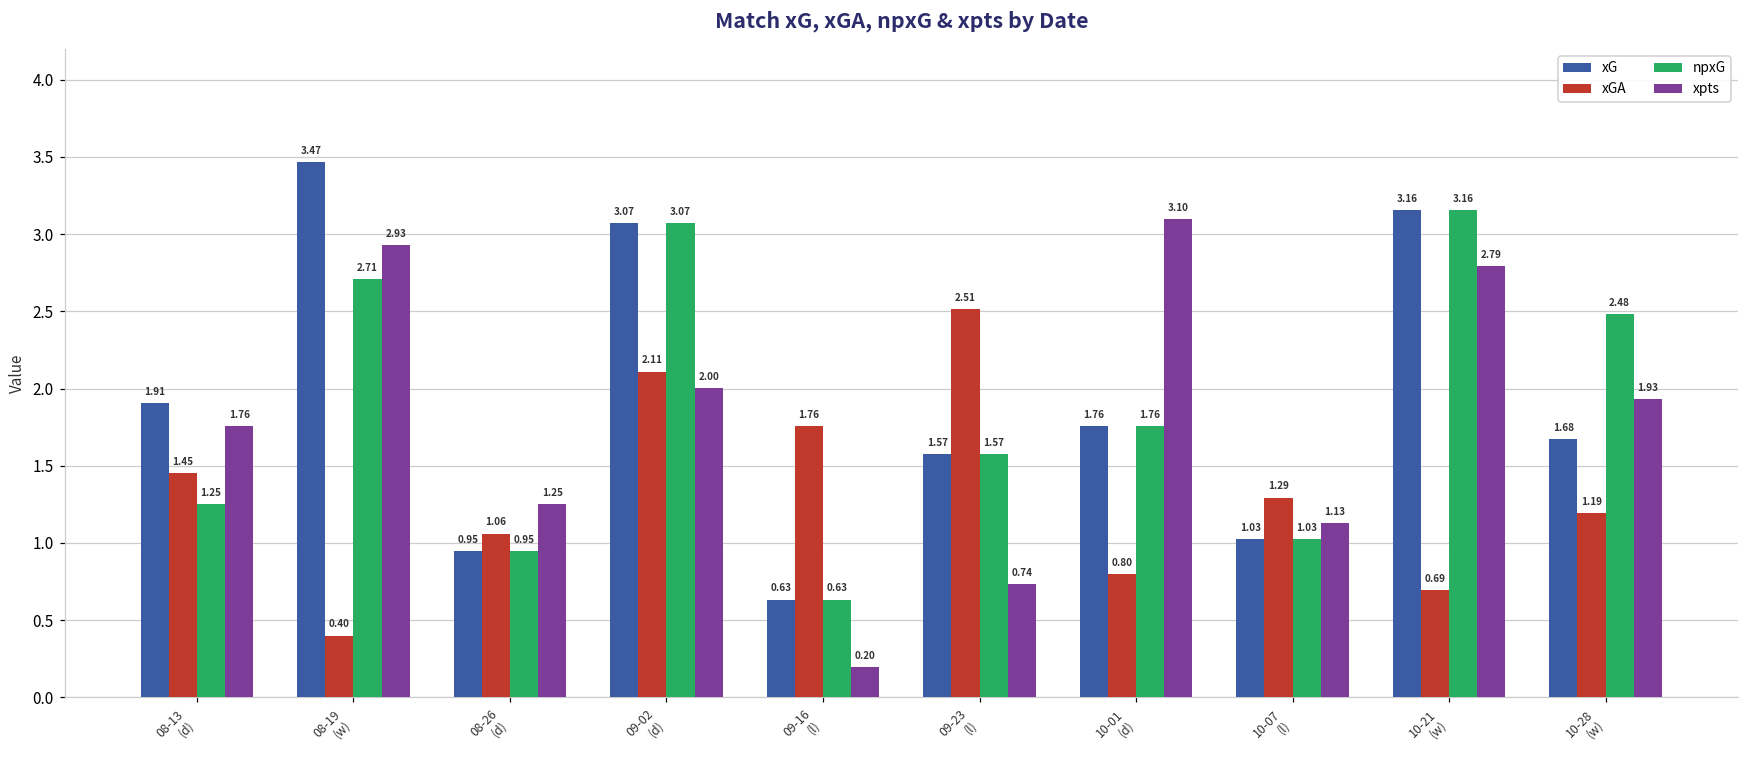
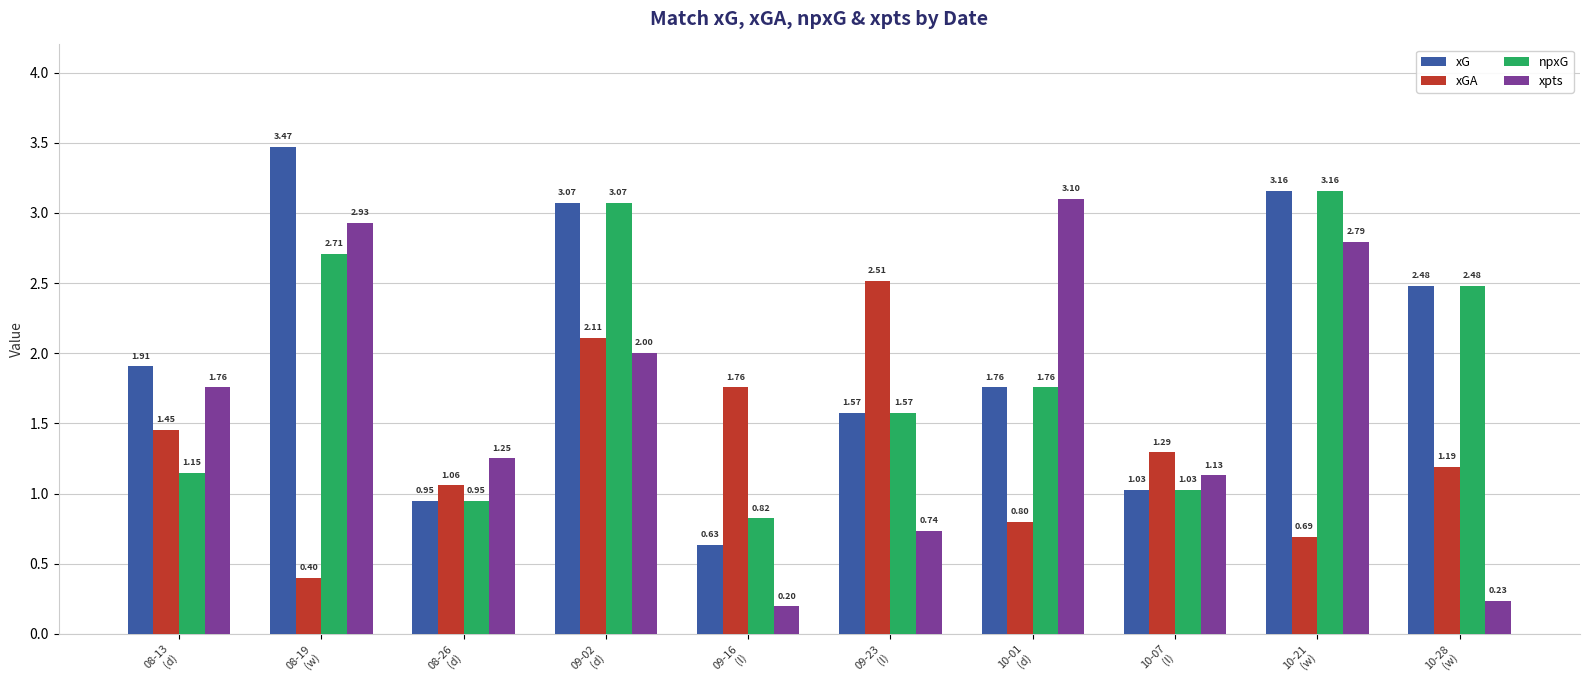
npxG, 08-13 (d): 1.25 -> 1.15
npxG, 09-16 (l): 0.63 -> 0.82
xG, 10-28 (w): 1.68 -> 2.48
xpts, 10-28 (w): 1.93 -> 0.23
